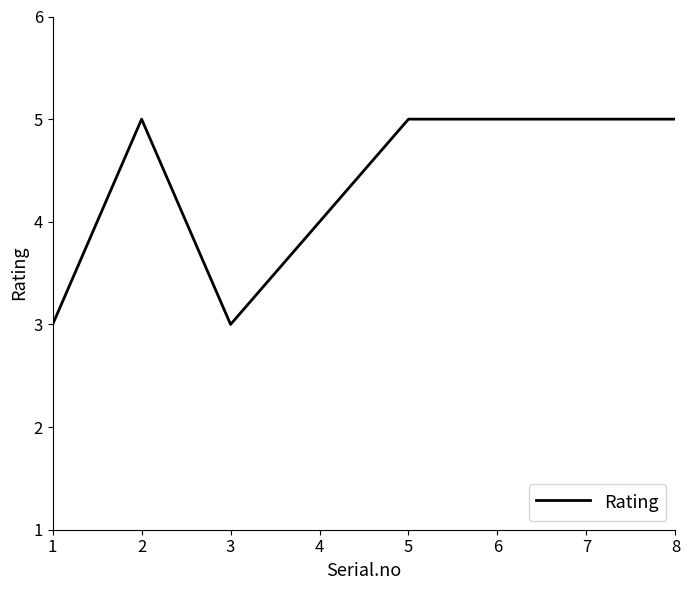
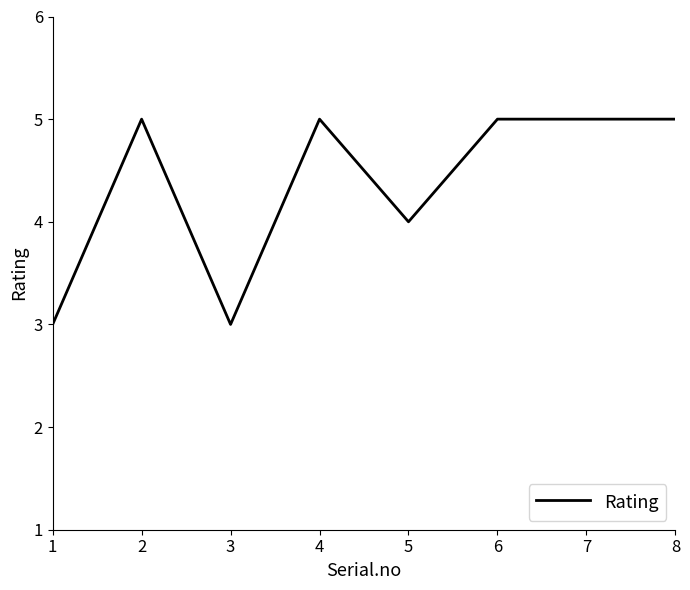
4: 4 -> 5
5: 5 -> 4
